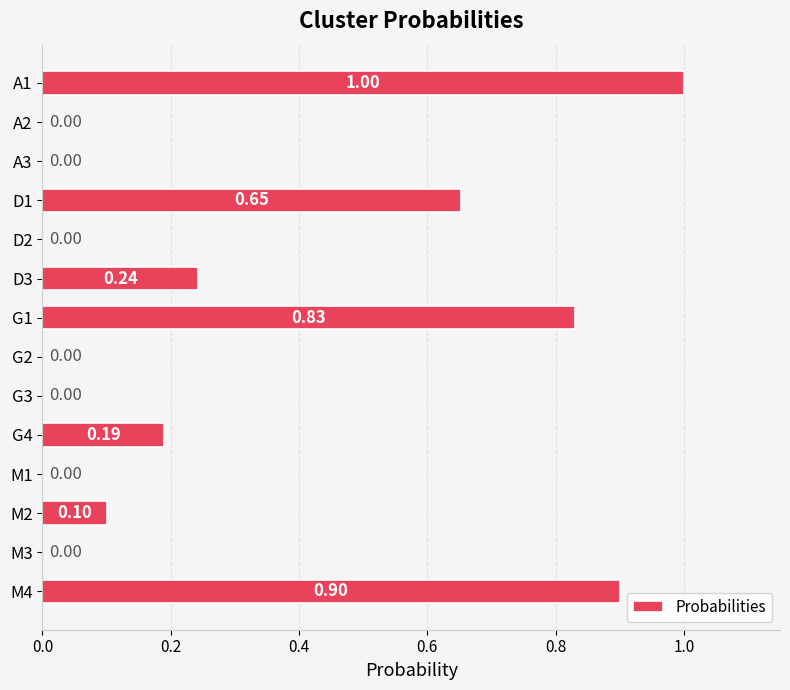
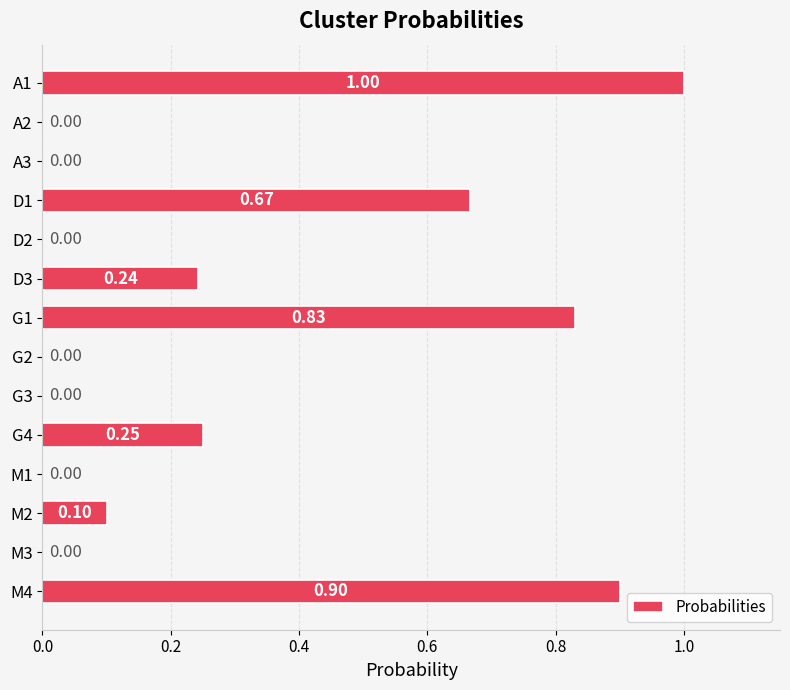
D1: 0.65 -> 0.67
G4: 0.19 -> 0.25
